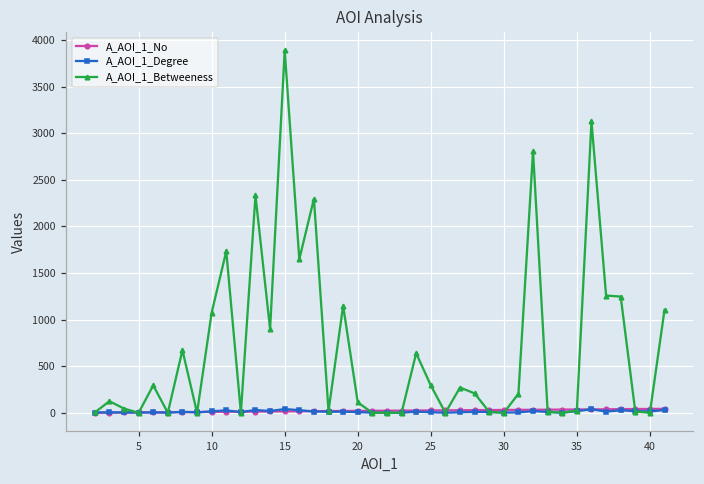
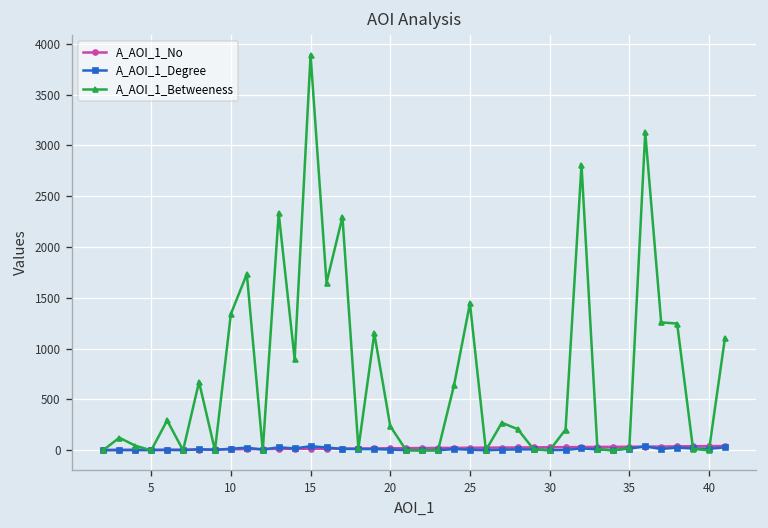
A_AOI_1_Betweeness, 10: 1100 -> 1300
A_AOI_1_Betweeness, 20: 100 -> 200
A_AOI_1_Betweeness, 25: 300 -> 1400
